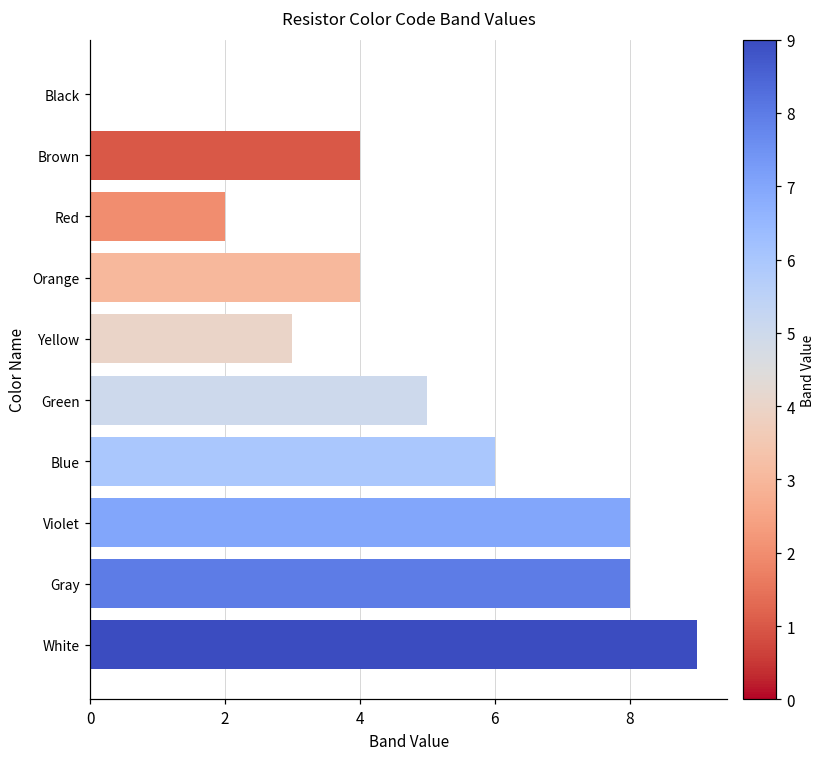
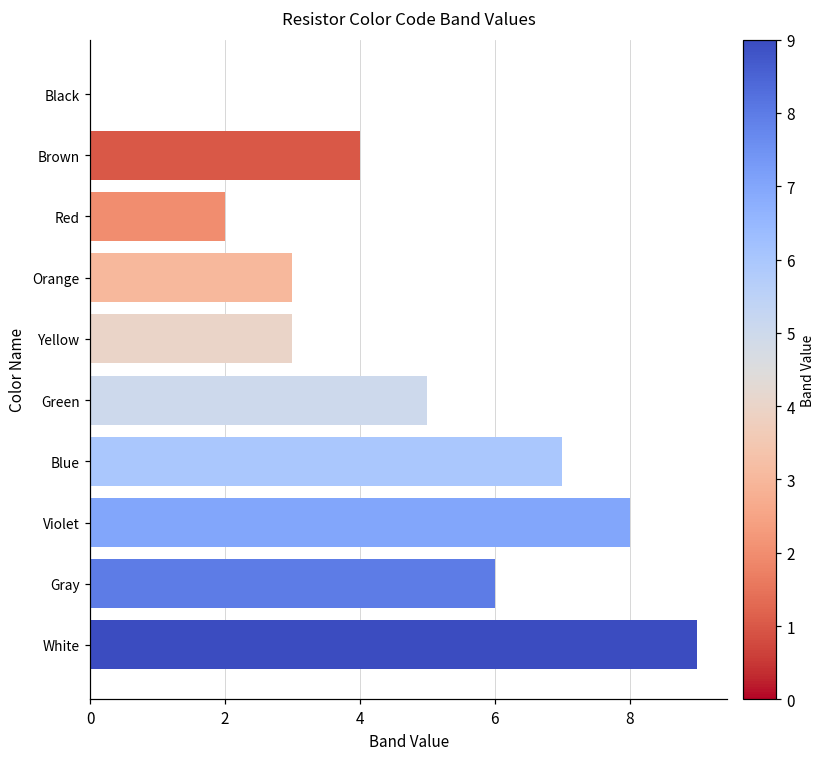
Orange: 4 -> 3
Blue: 6 -> 7
Gray: 8 -> 6
